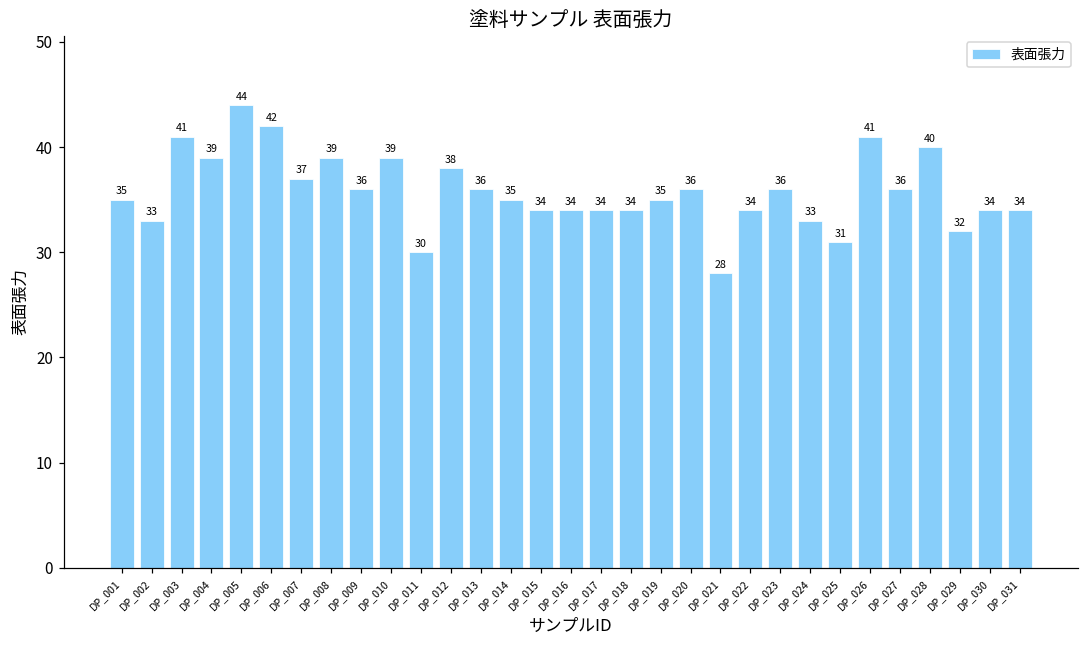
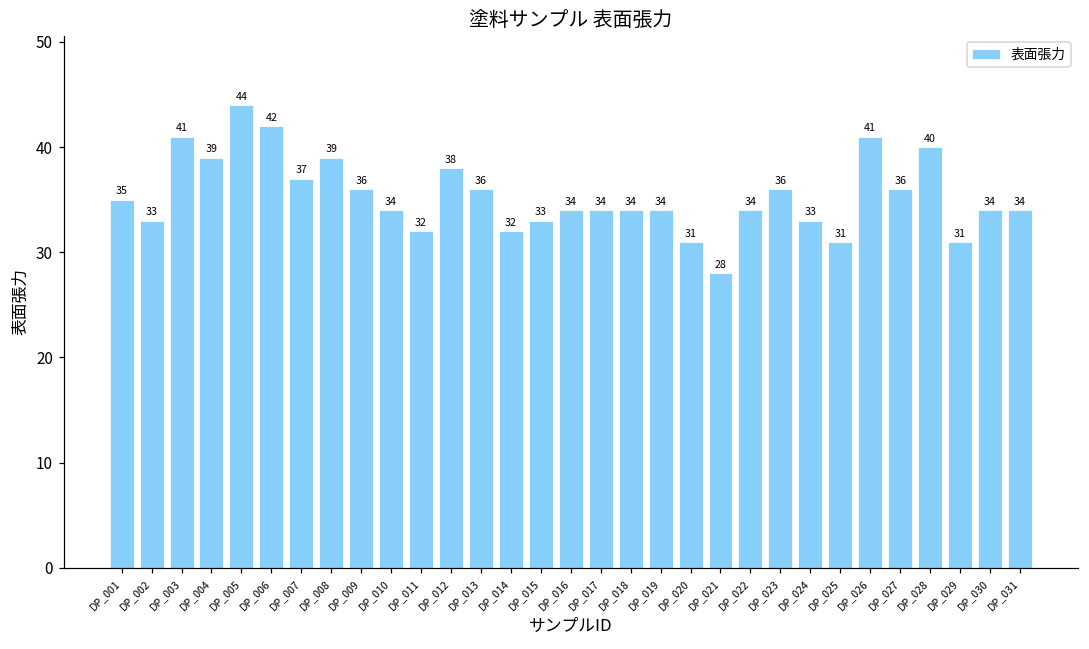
DP_010: 39 -> 34
DP_011: 30 -> 32
DP_014: 35 -> 32
DP_015: 34 -> 33
DP_019: 35 -> 34
DP_020: 36 -> 31
DP_029: 32 -> 31
